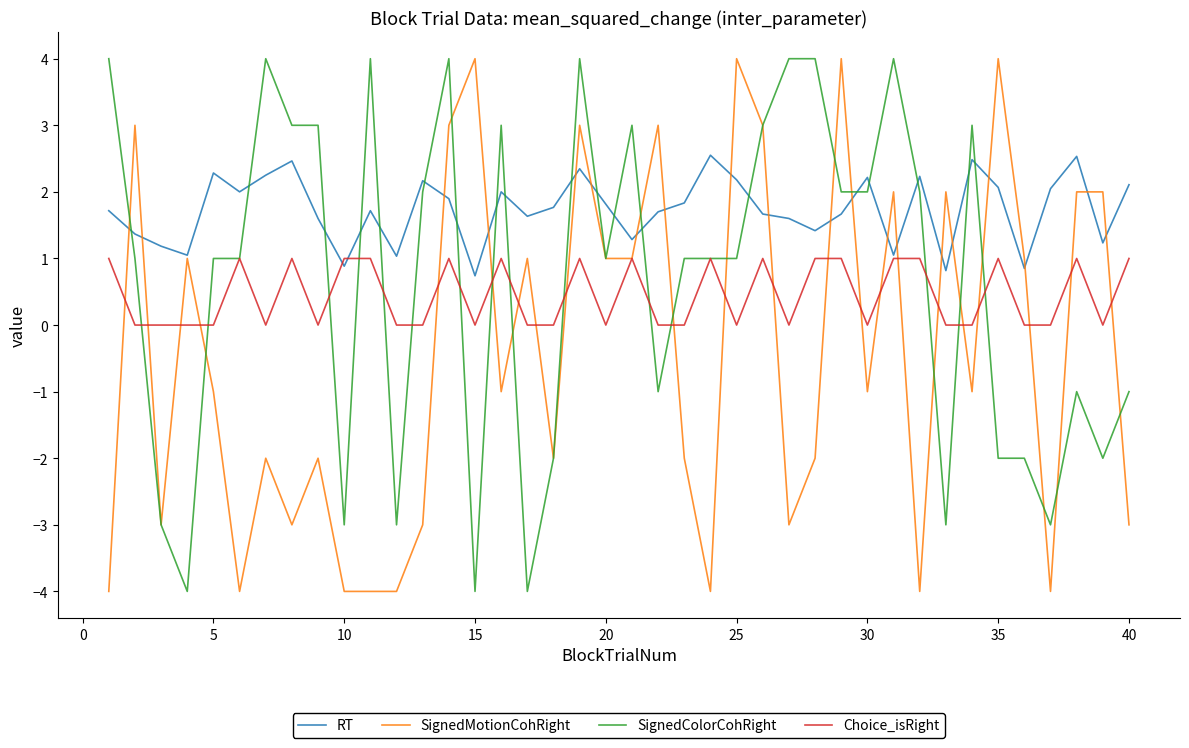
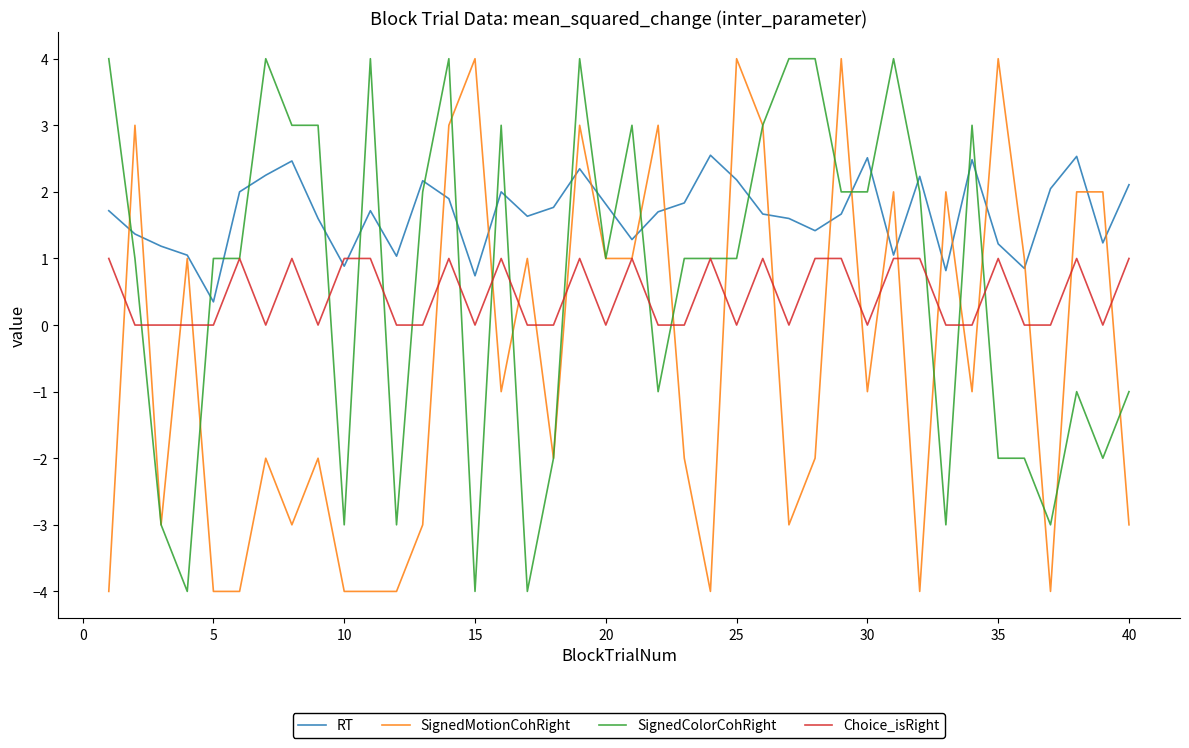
RT, 5: 2.3 -> 0.3
SignedMotionCohRight, 5: -1 -> -4
RT, 30: 2.2 -> 2.5
RT, 35: 2.1 -> 1.2
